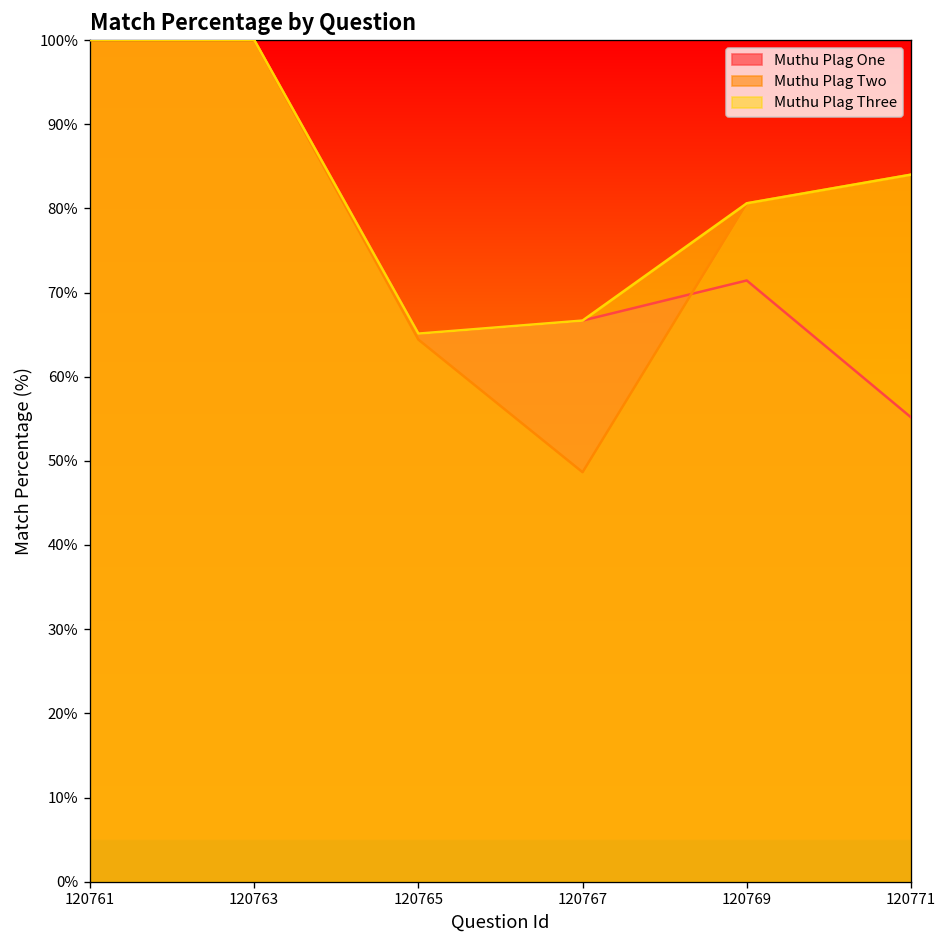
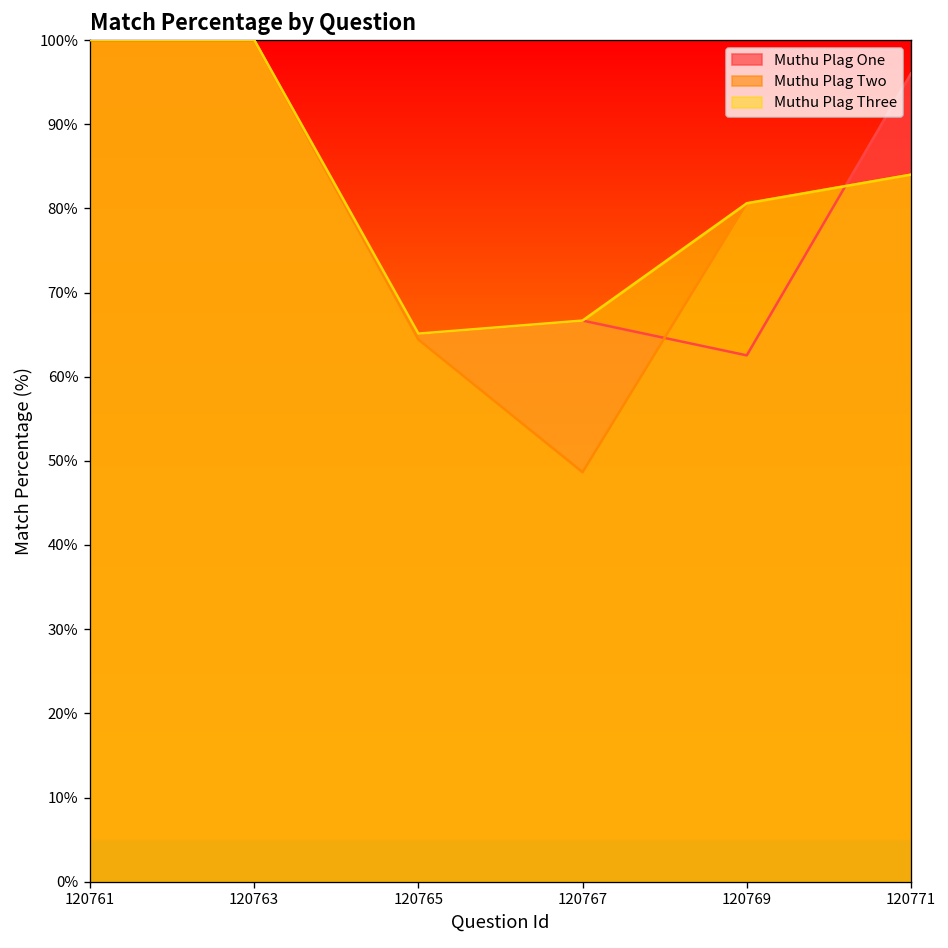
Muthu Plag One, 120769: 71% -> 63%
Muthu Plag One, 120771: 55% -> 96%
